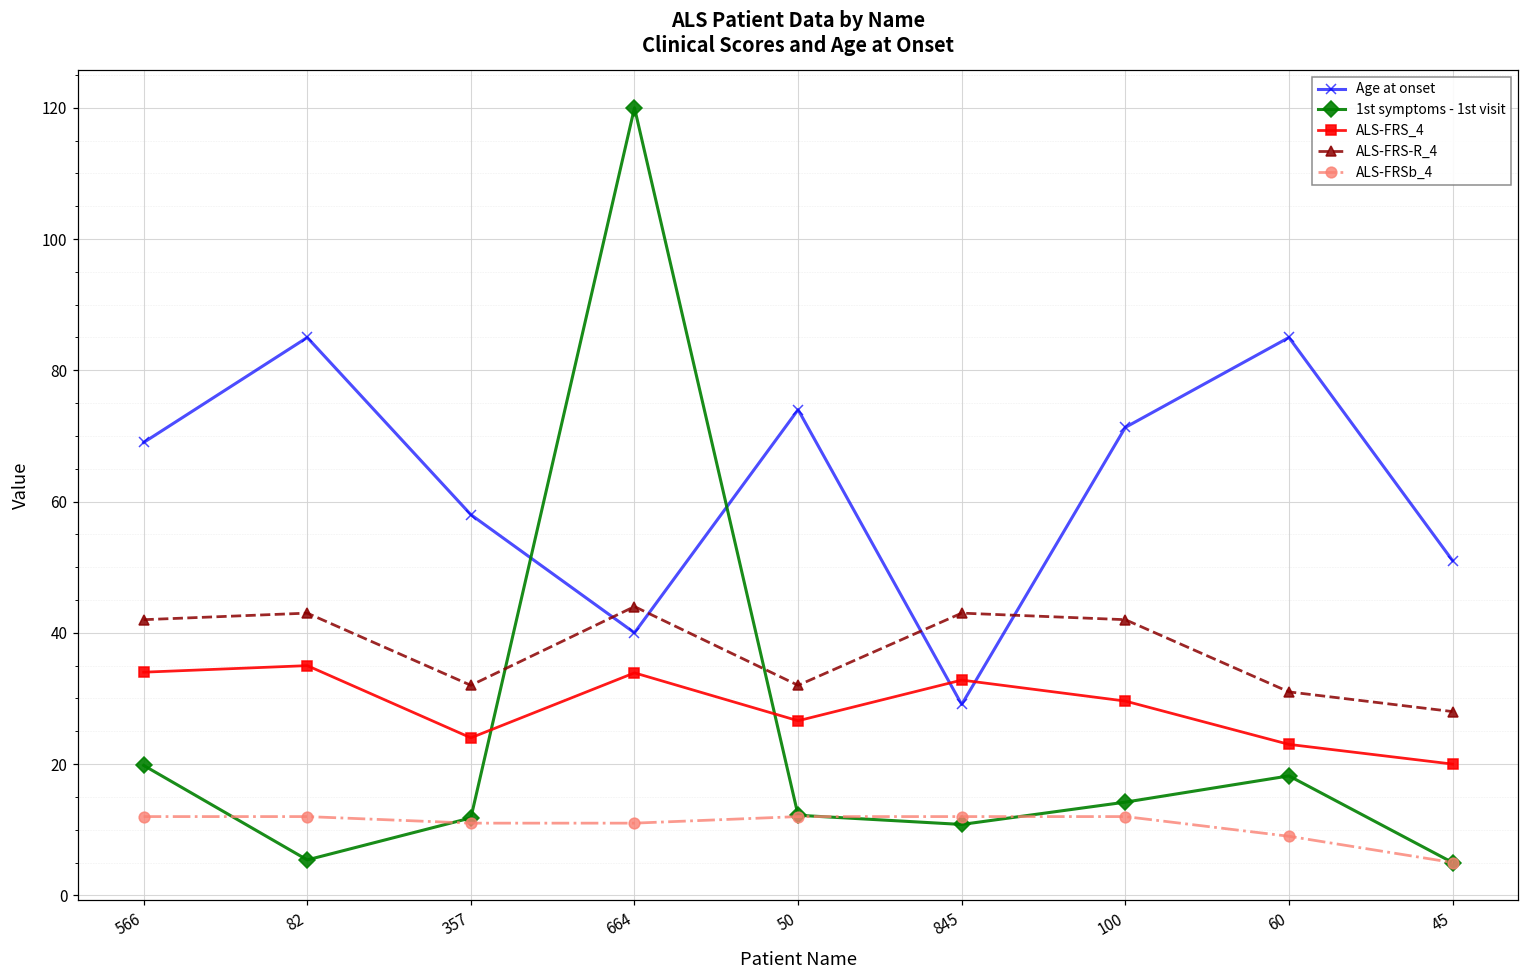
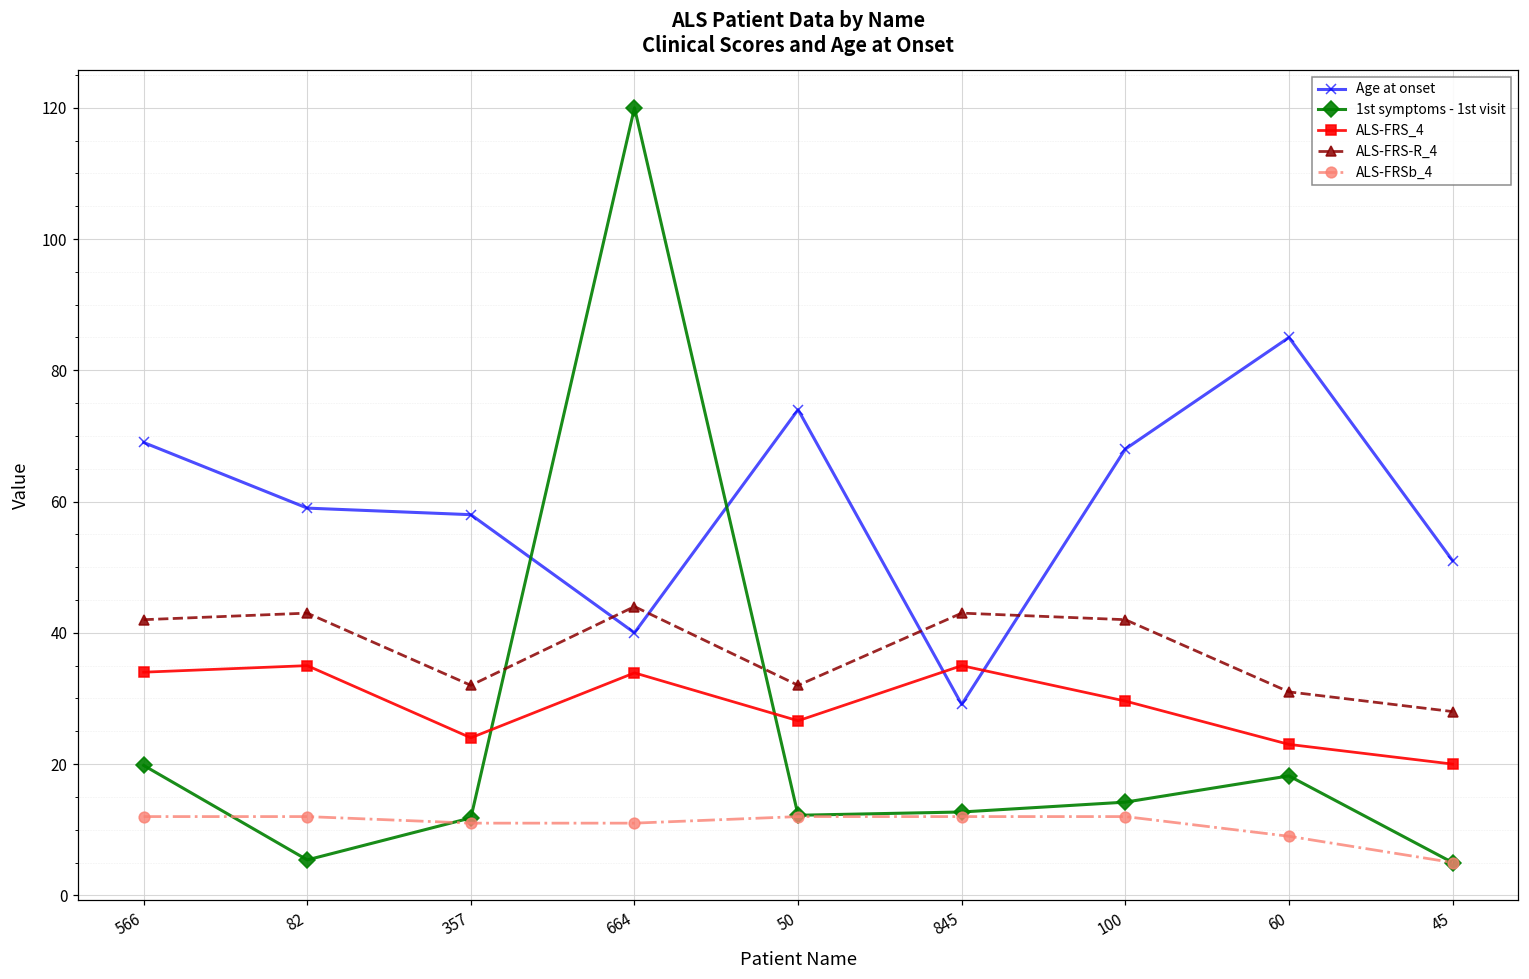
Age at onset, 82: 85 -> 59
1st symptoms - 1st visit, 845: 11 -> 13
ALS-FRS_4, 845: 33 -> 35
Age at onset, 100: 71 -> 68
